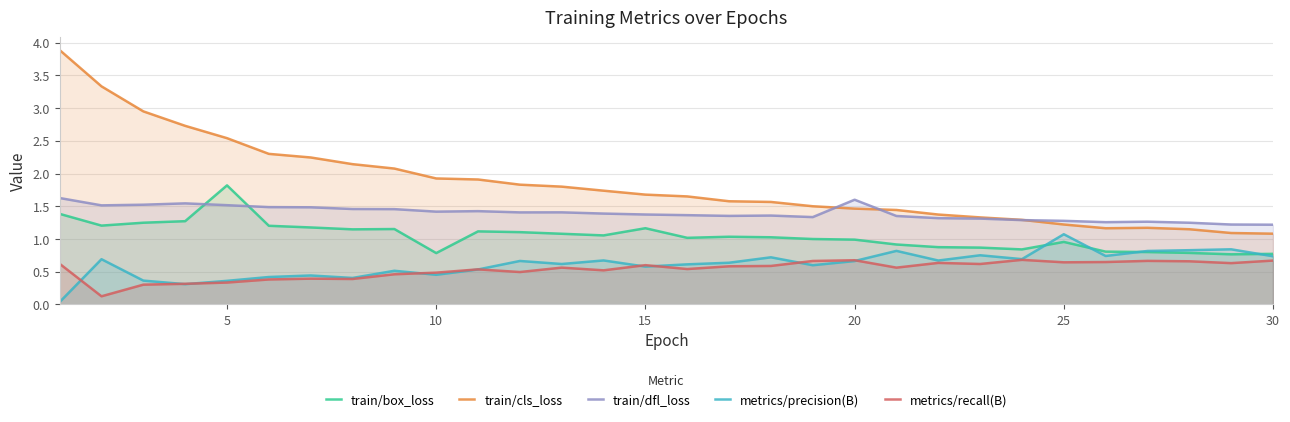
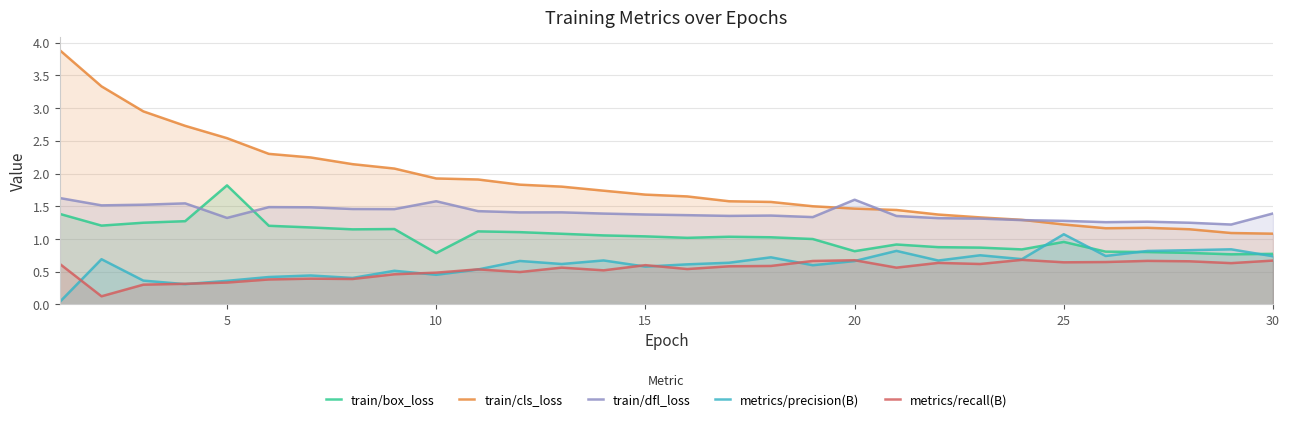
train/dfl_loss, 5: 1.5 -> 1.3
train/dfl_loss, 10: 1.4 -> 1.6
train/box_loss, 15: 1.2 -> 1.0
train/box_loss, 20: 1.0 -> 0.8
train/dfl_loss, 30: 1.2 -> 1.4
